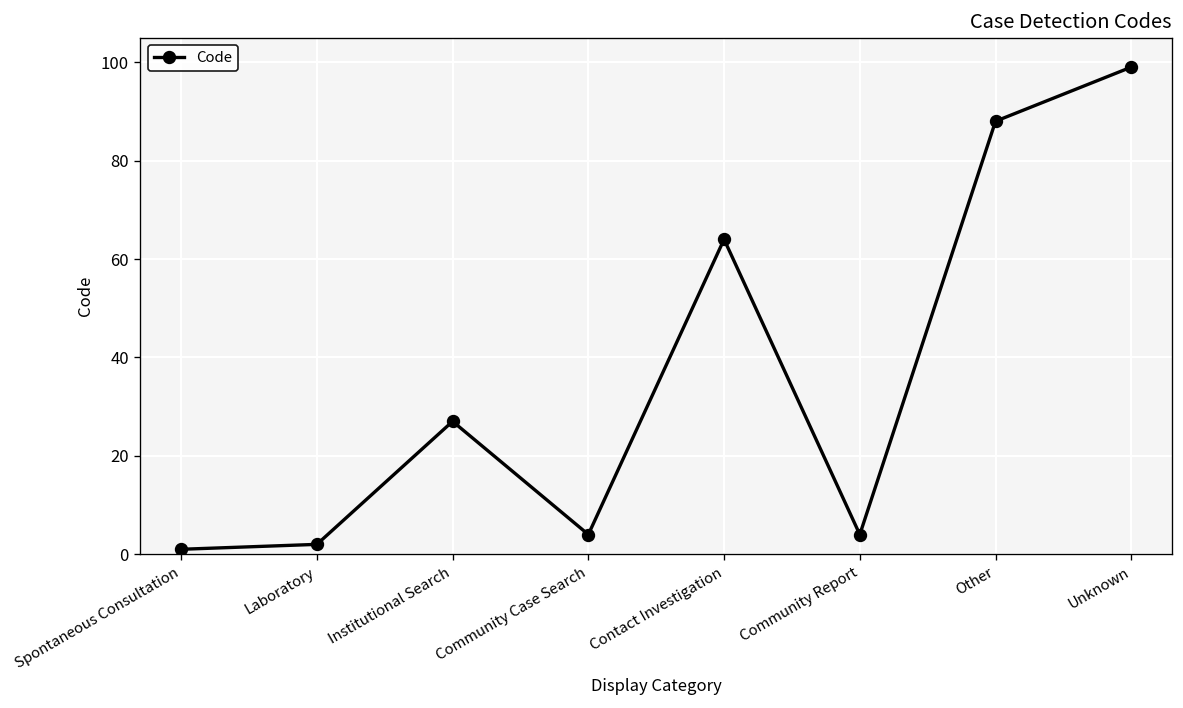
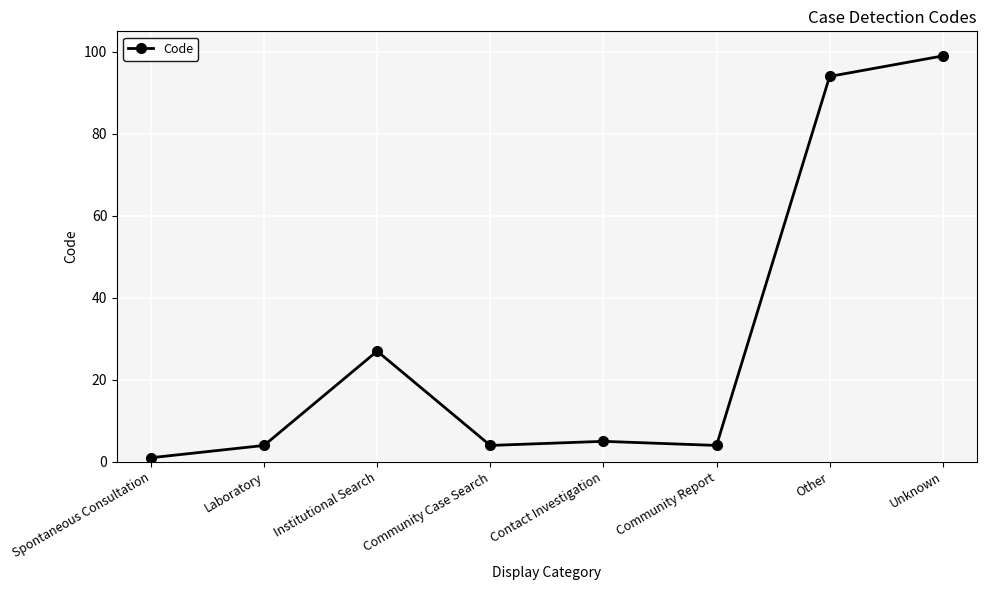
Laboratory: 2 -> 4
Contact Investigation: 64 -> 5
Other: 88 -> 94
